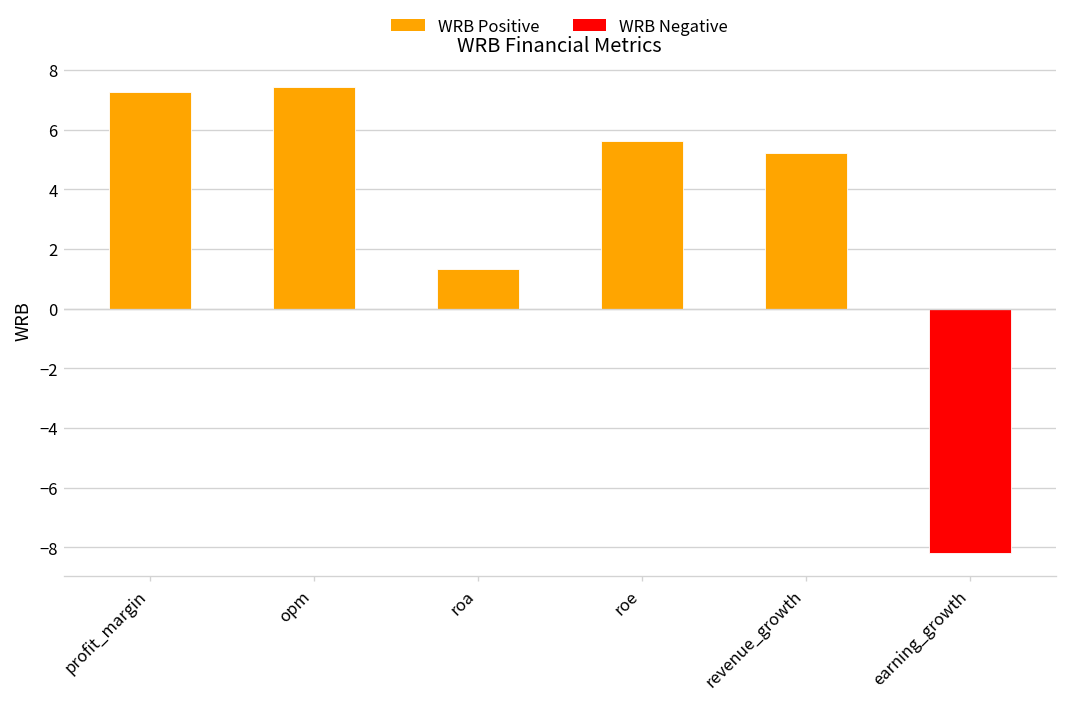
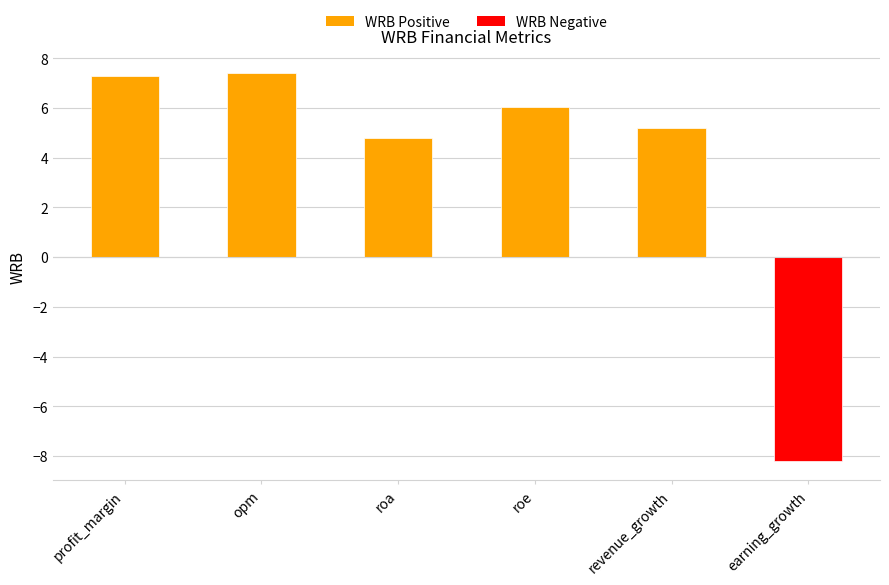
roa: 1.3 -> 4.8
roe: 5.6 -> 6.1
